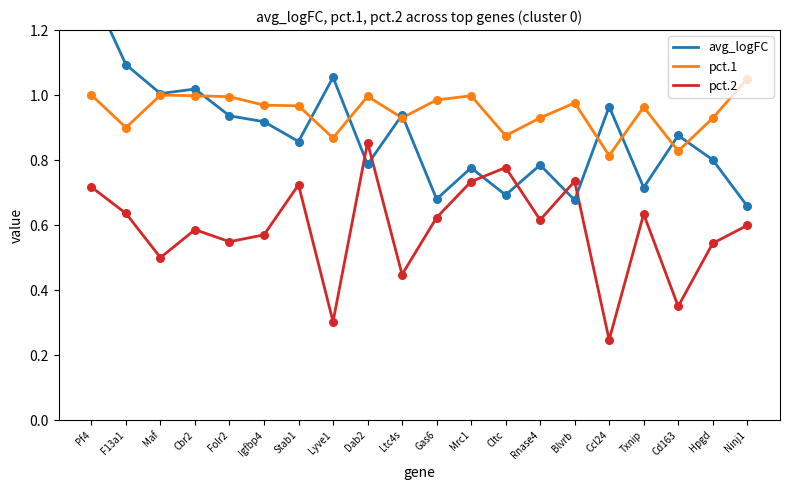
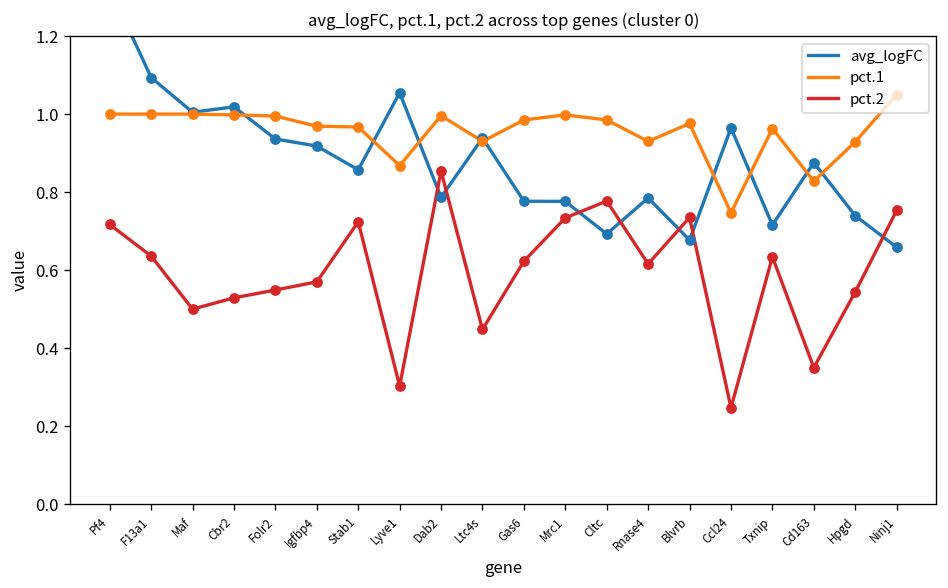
pct.1, F13a1: 0.9 -> 1.0
pct.2, Cbr2: 0.59 -> 0.53
avg_logFC, Gas6: 0.68 -> 0.78
pct.1, Cltc: 0.88 -> 0.99
pct.1, Ccl24: 0.81 -> 0.75
avg_logFC, Hpgd: 0.80 -> 0.74
pct.2, Ninj1: 0.60 -> 0.75
